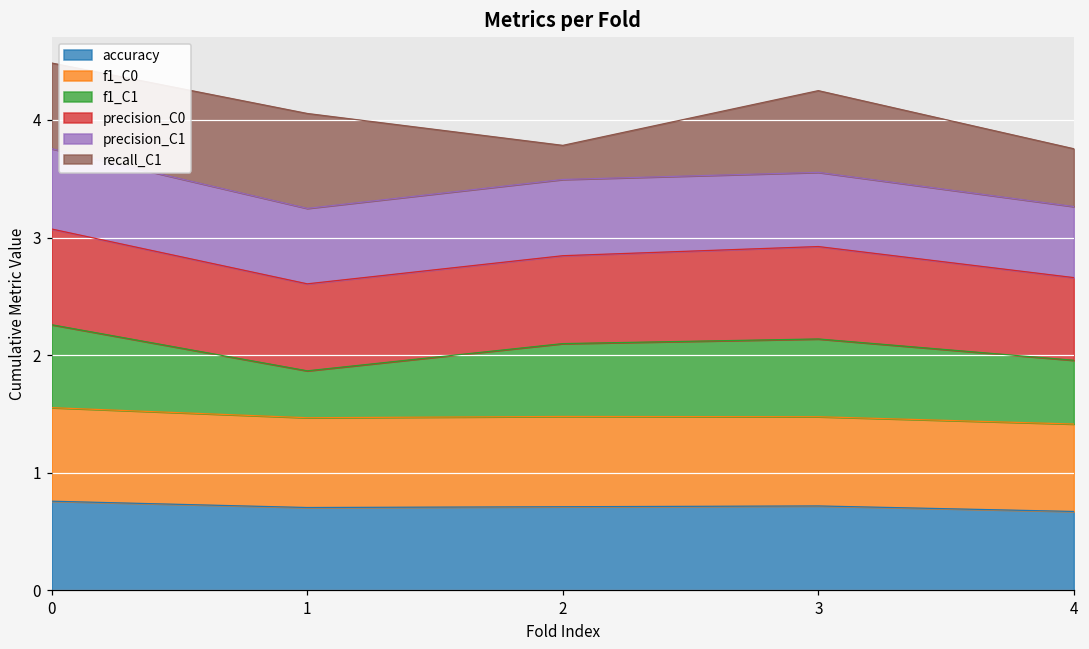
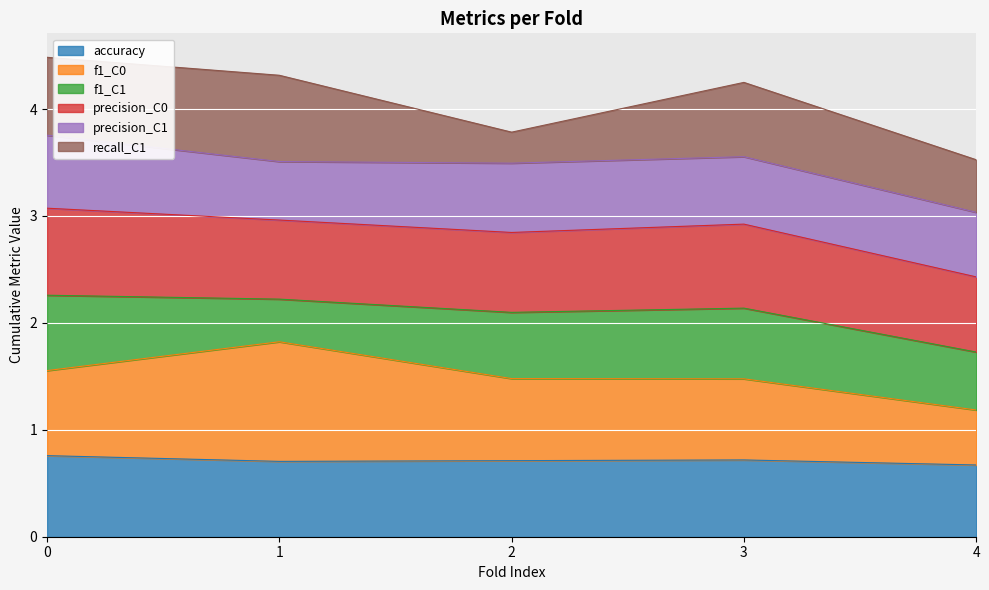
f1_C0, 1: 0.76 -> 1.12
precision_C1, 1: 0.64 -> 0.55
f1_C0, 4: 0.74 -> 0.51
